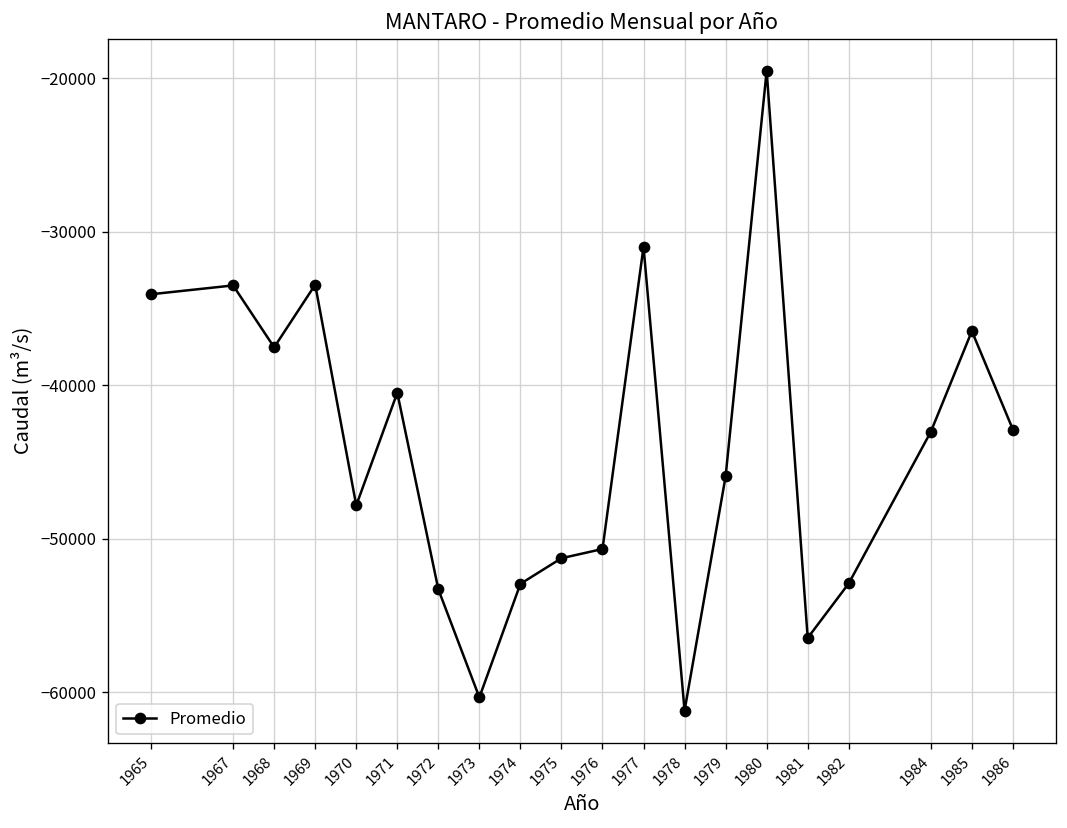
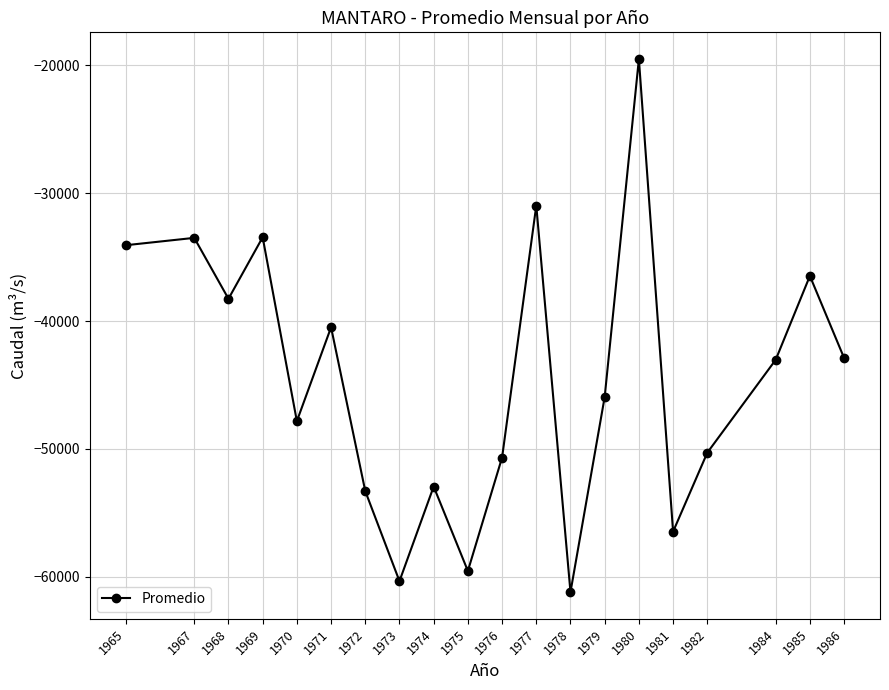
1968: -37500 -> -38300
1975: -51300 -> -59500
1982: -52900 -> -50300
